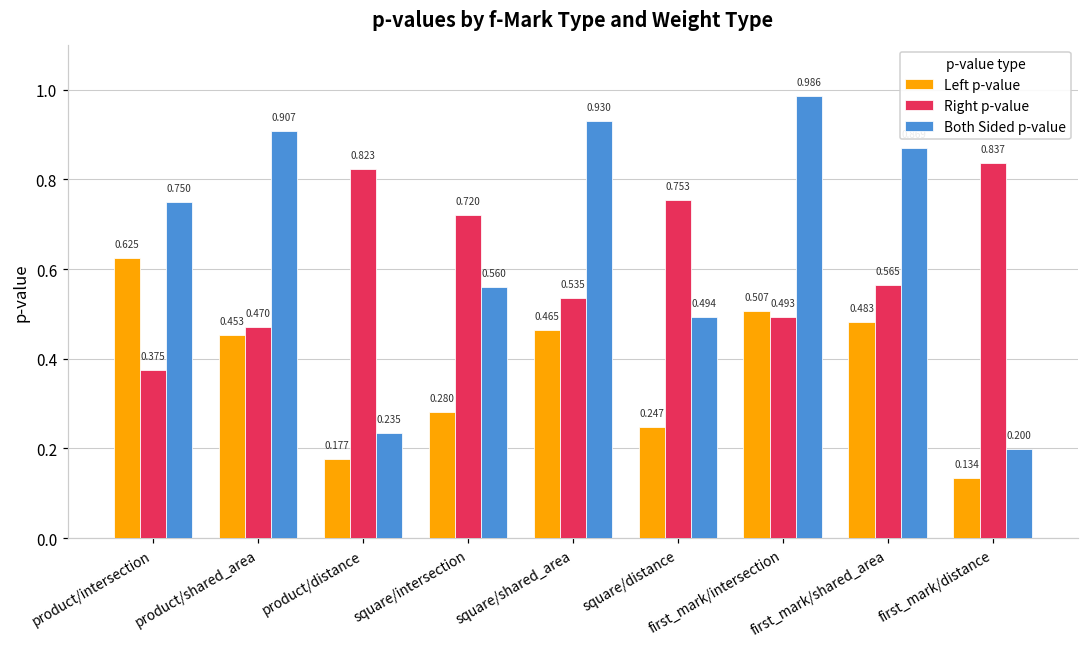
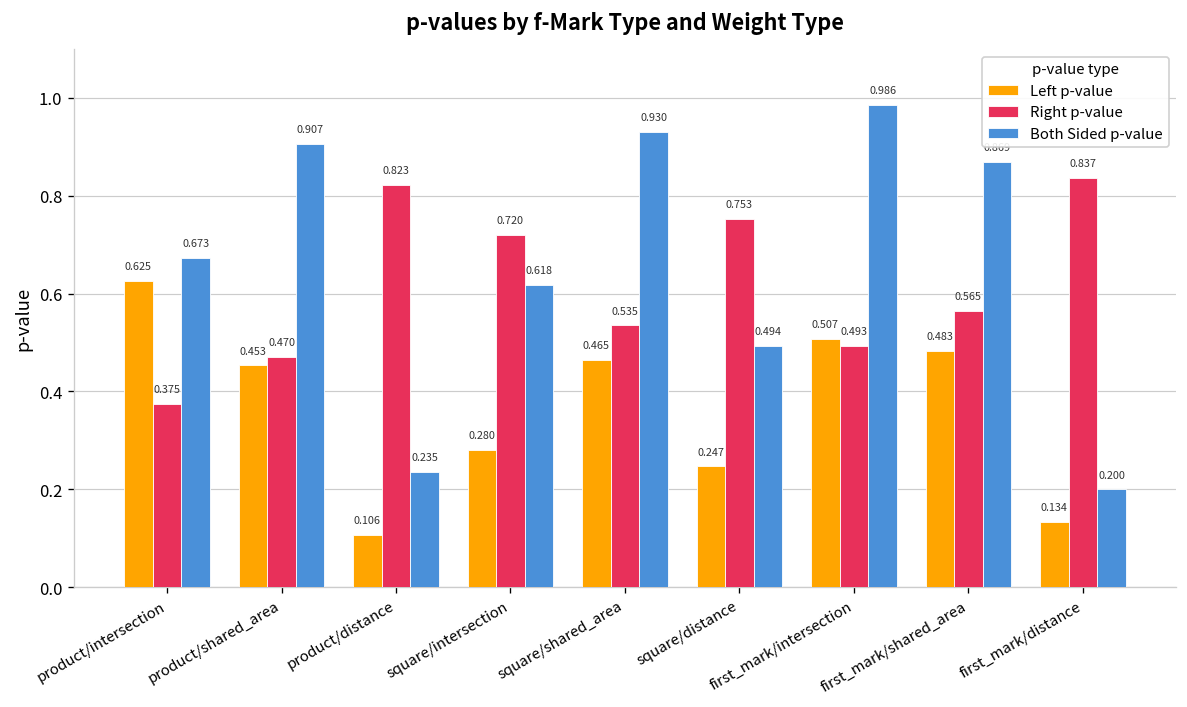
Both Sided p-value, product/intersection: 0.750 -> 0.673
Left p-value, product/distance: 0.177 -> 0.106
Both Sided p-value, square/intersection: 0.560 -> 0.618
